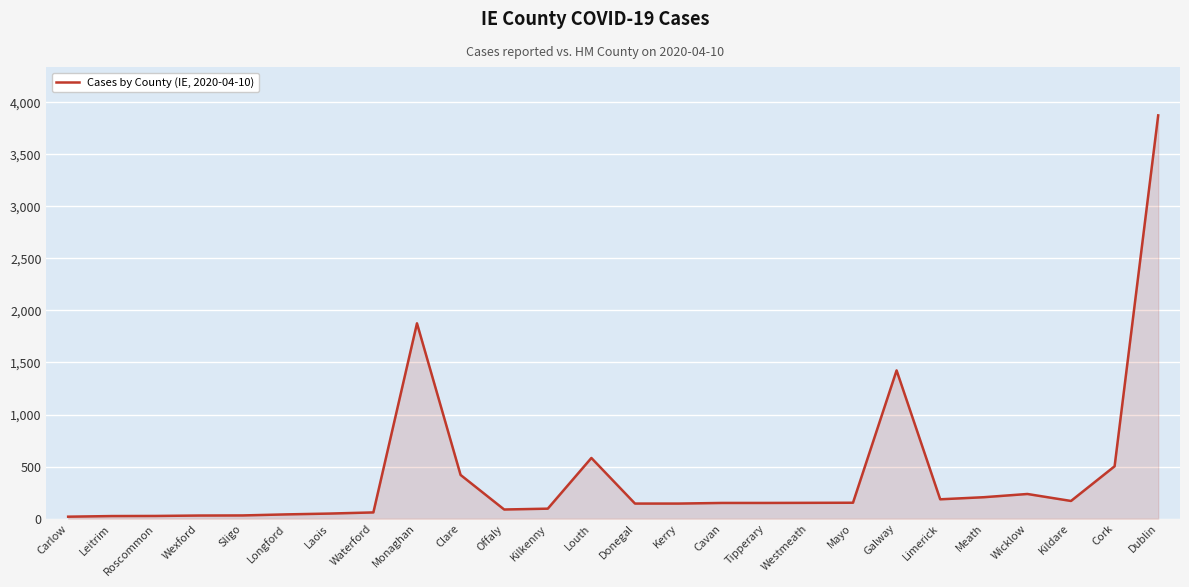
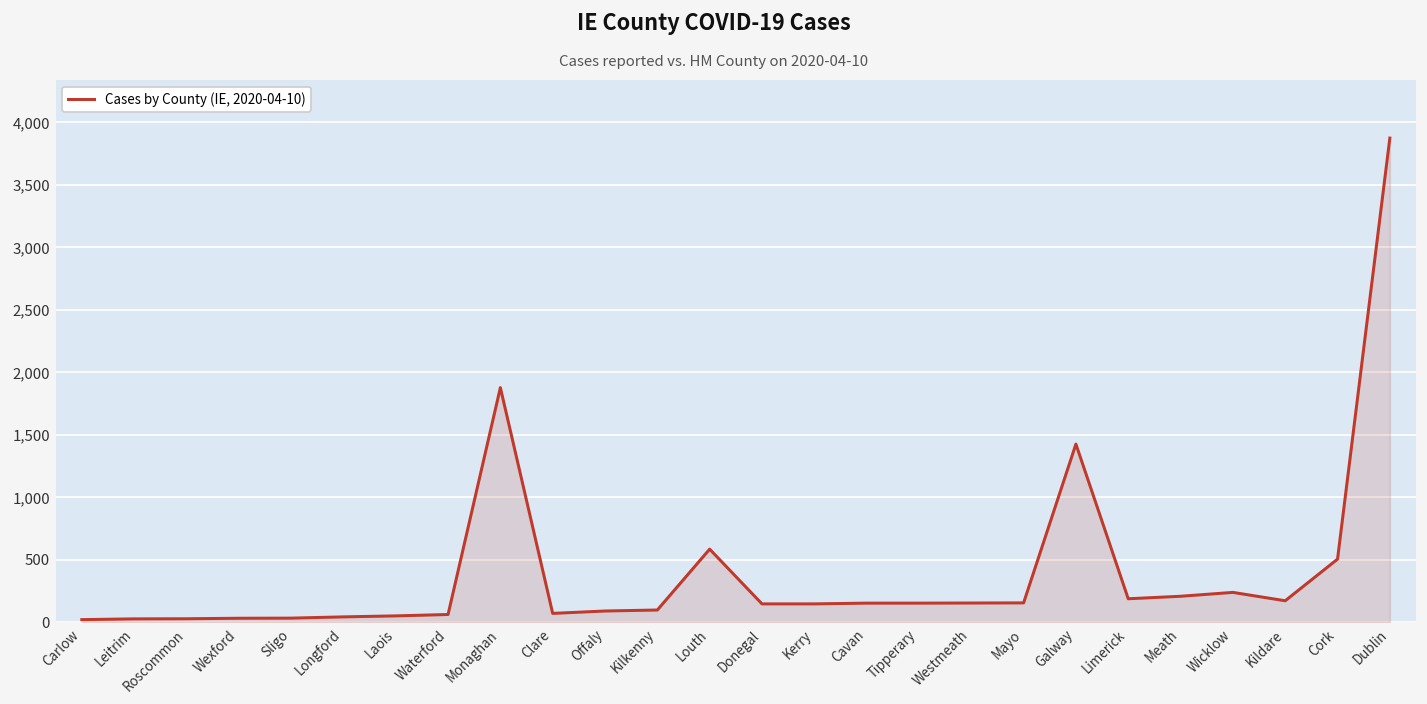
Clare: 420 -> 70
